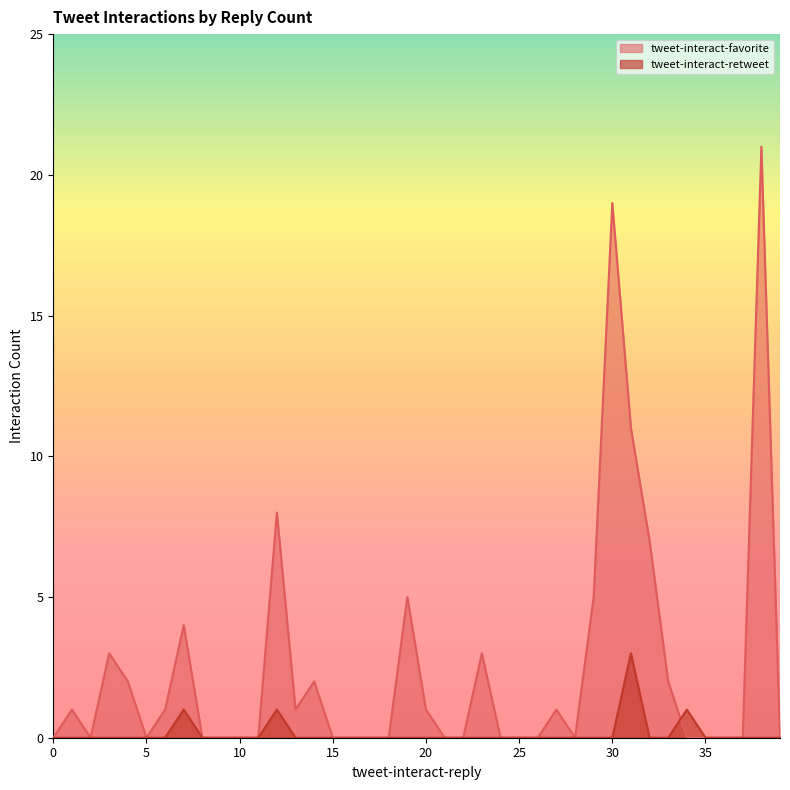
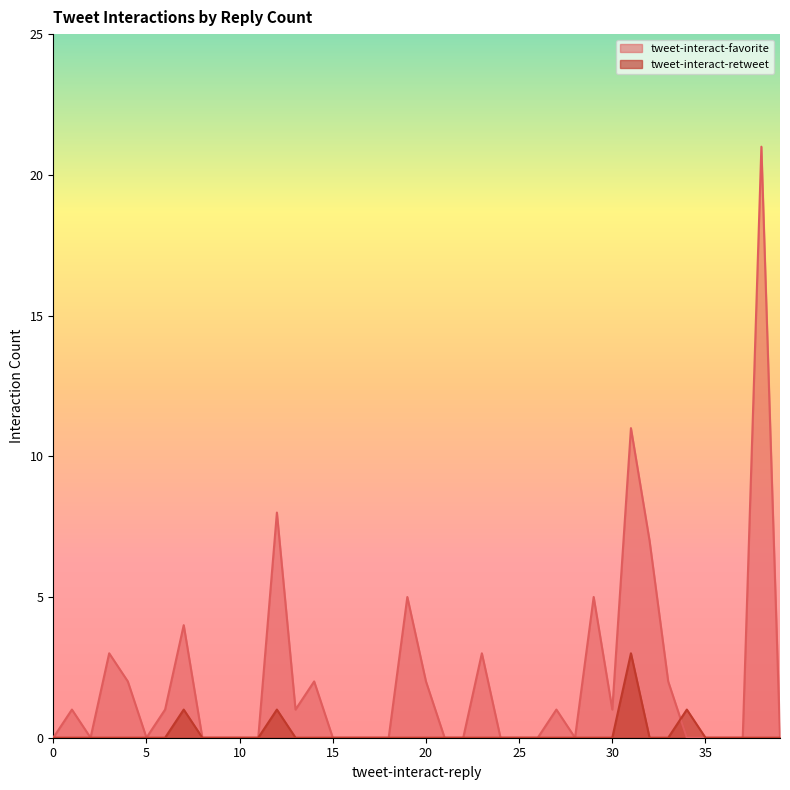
tweet-interact-favorite, 20: 1 -> 2
tweet-interact-favorite, 30: 19 -> 1
